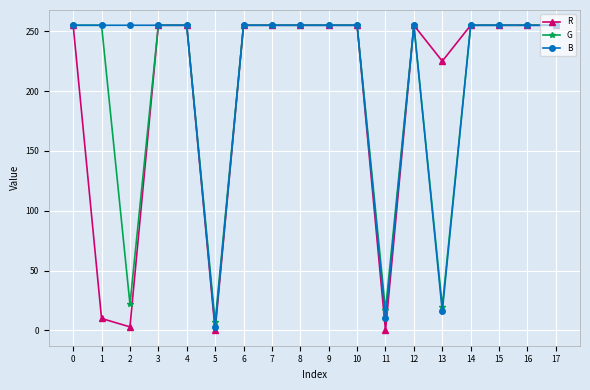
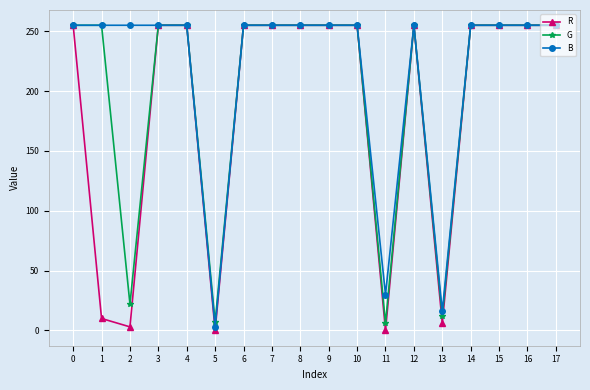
G, 11: 17 -> 6
B, 11: 10 -> 30
R, 13: 225 -> 6
G, 13: 20 -> 12
